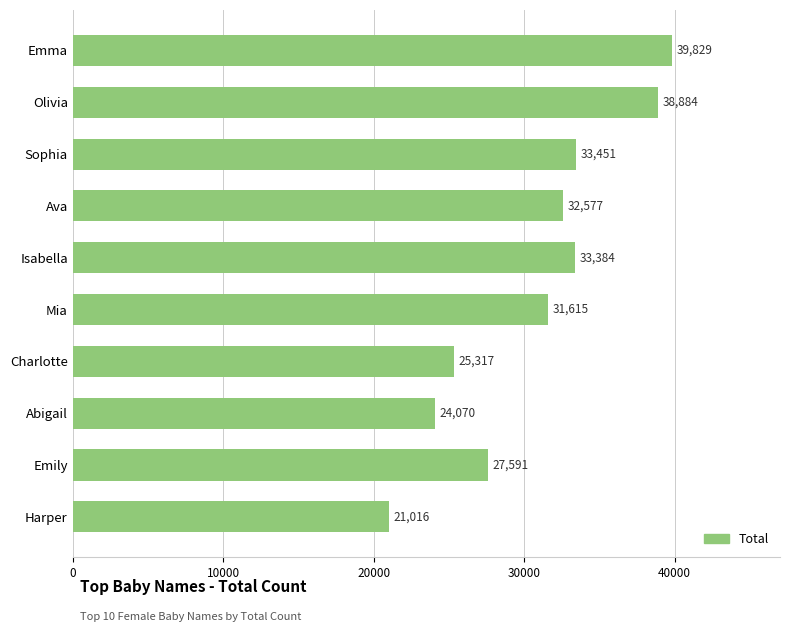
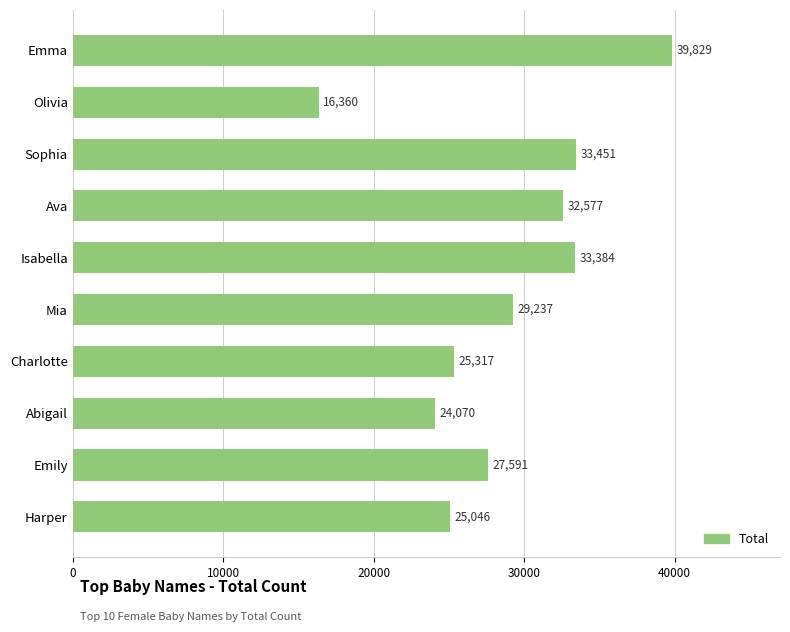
Olivia: 38,884 -> 16,360
Mia: 31,615 -> 29,237
Harper: 21,016 -> 25,046
